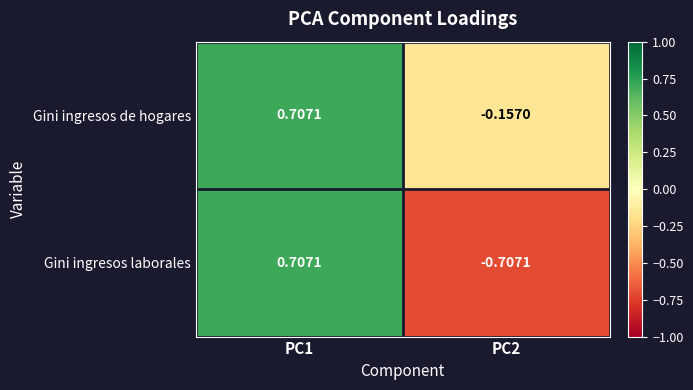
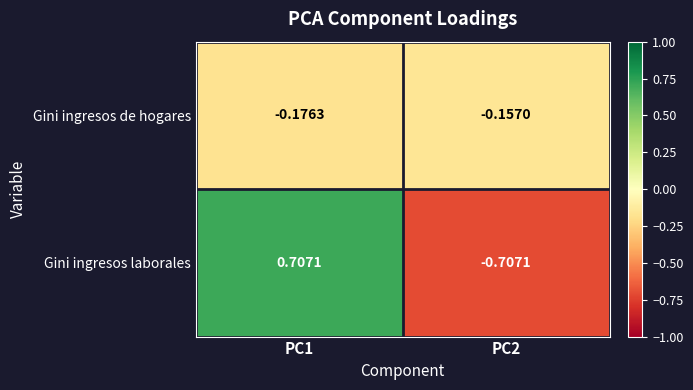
Gini ingresos de hogares, PC1: 0.7071 -> -0.1763
